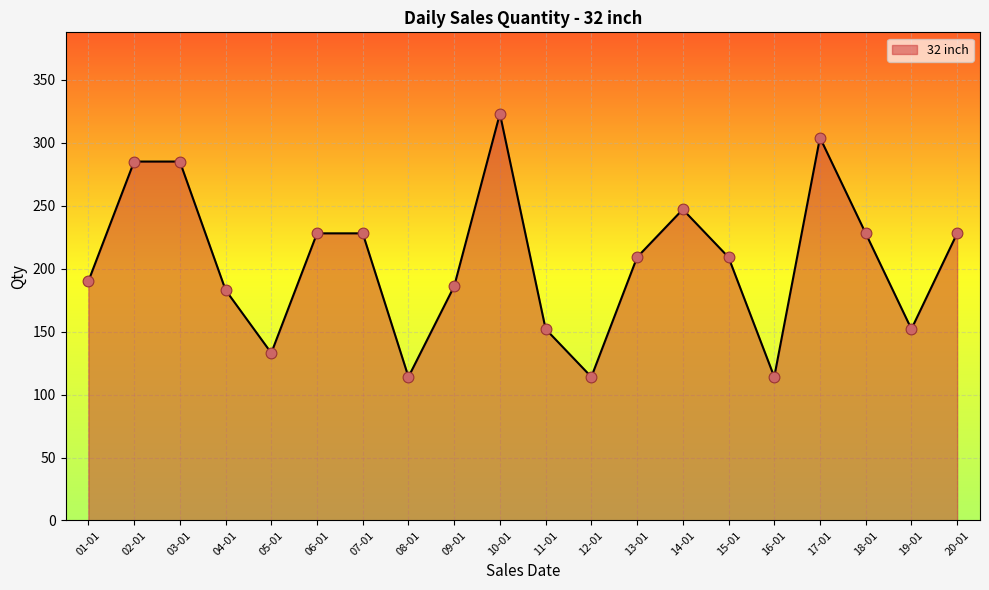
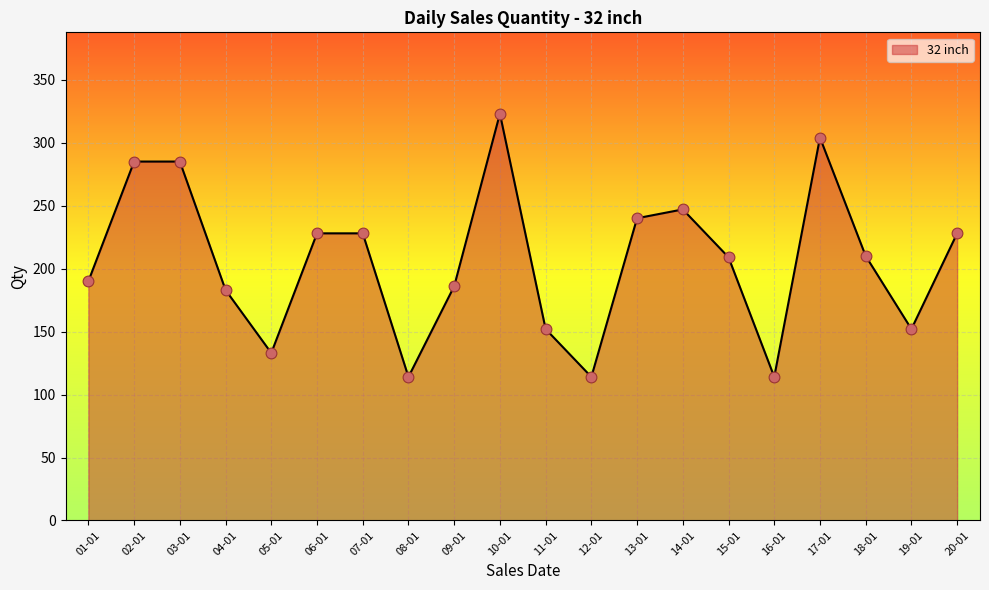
13-01: 209 -> 240
18-01: 228 -> 210
